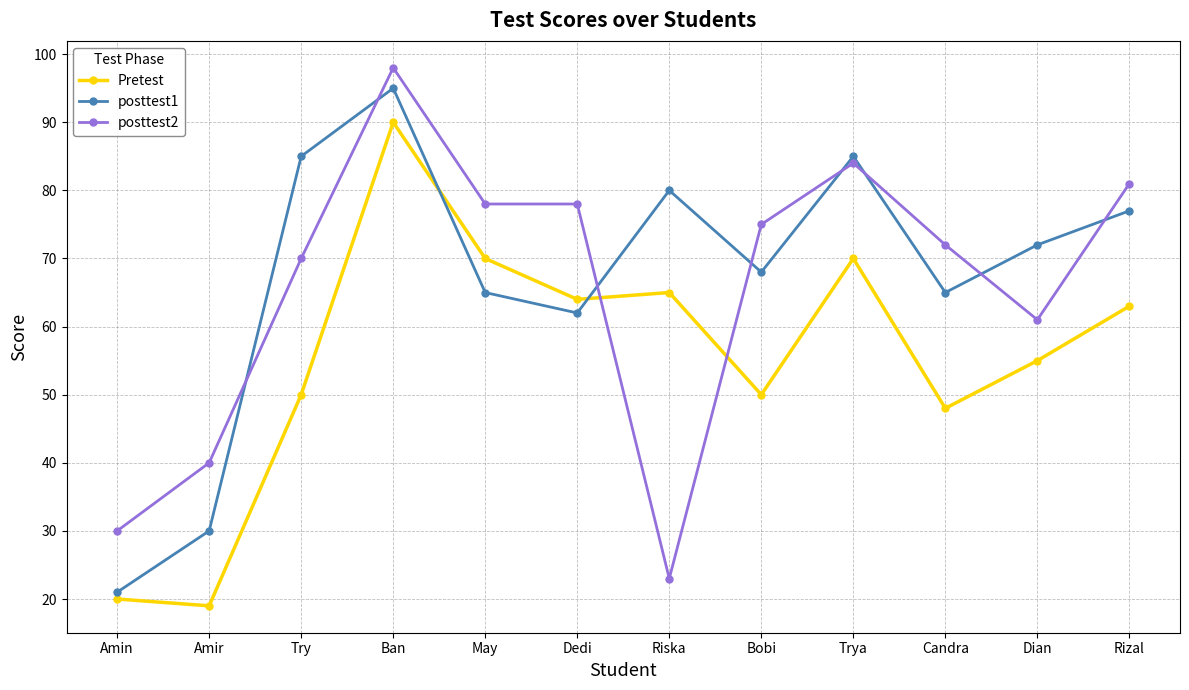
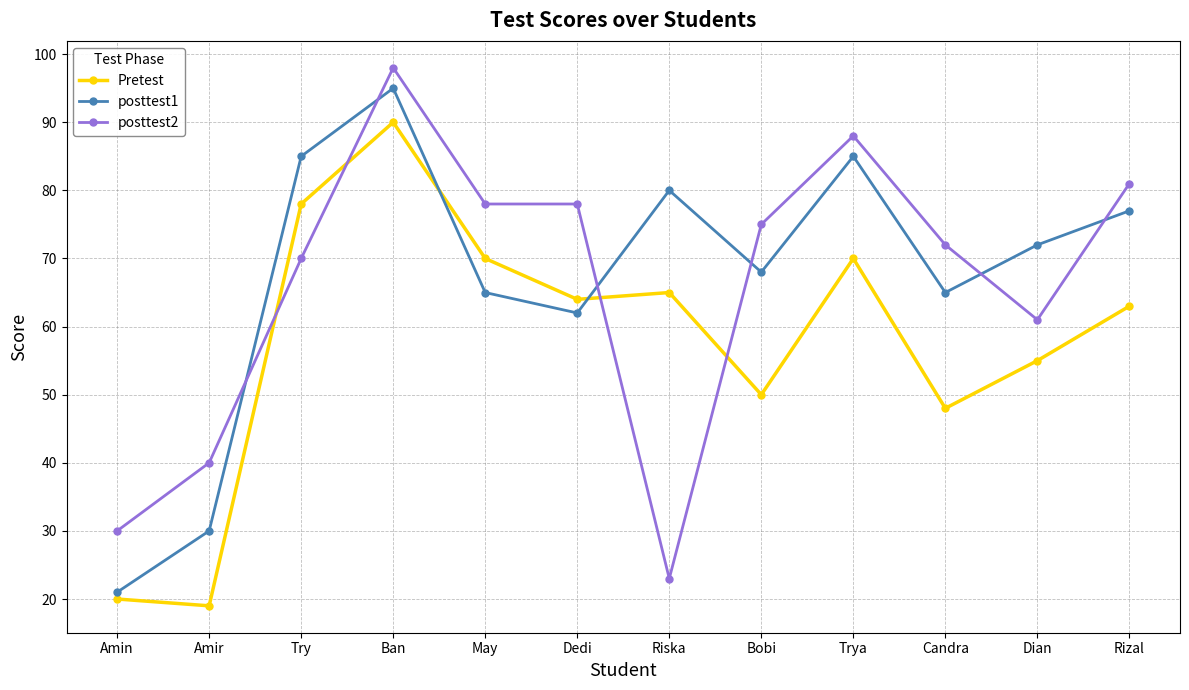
Pretest, Try: 50 -> 78
posttest2, Trya: 84 -> 88
